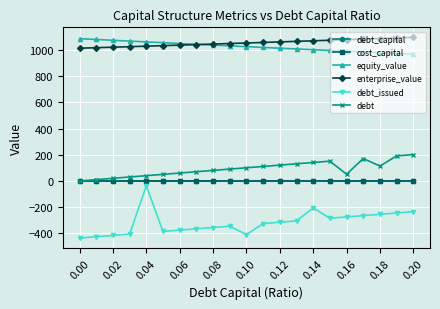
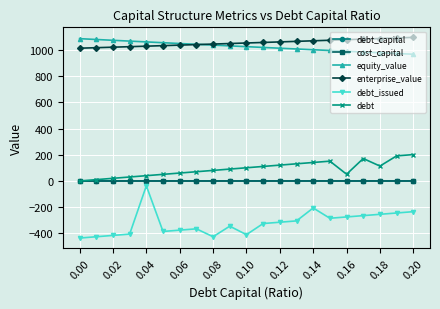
debt_issued, 0.08: -360 -> -430
